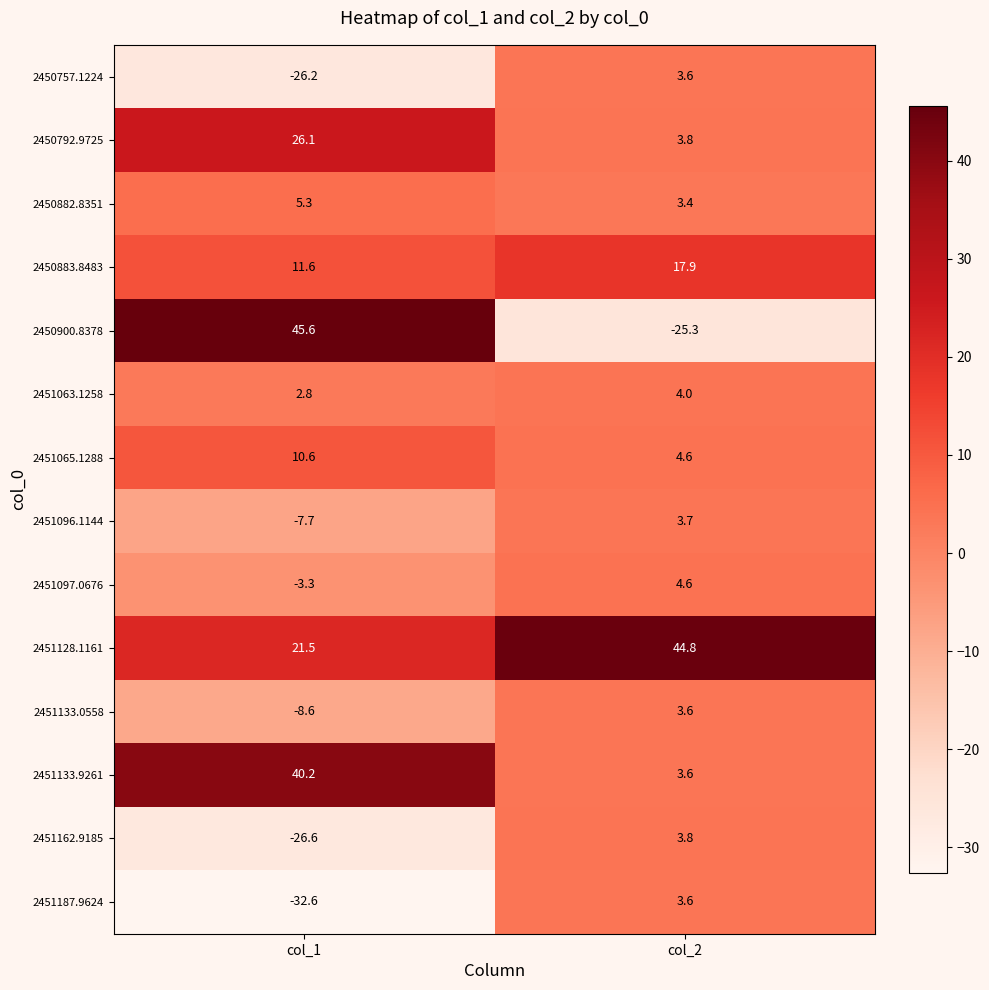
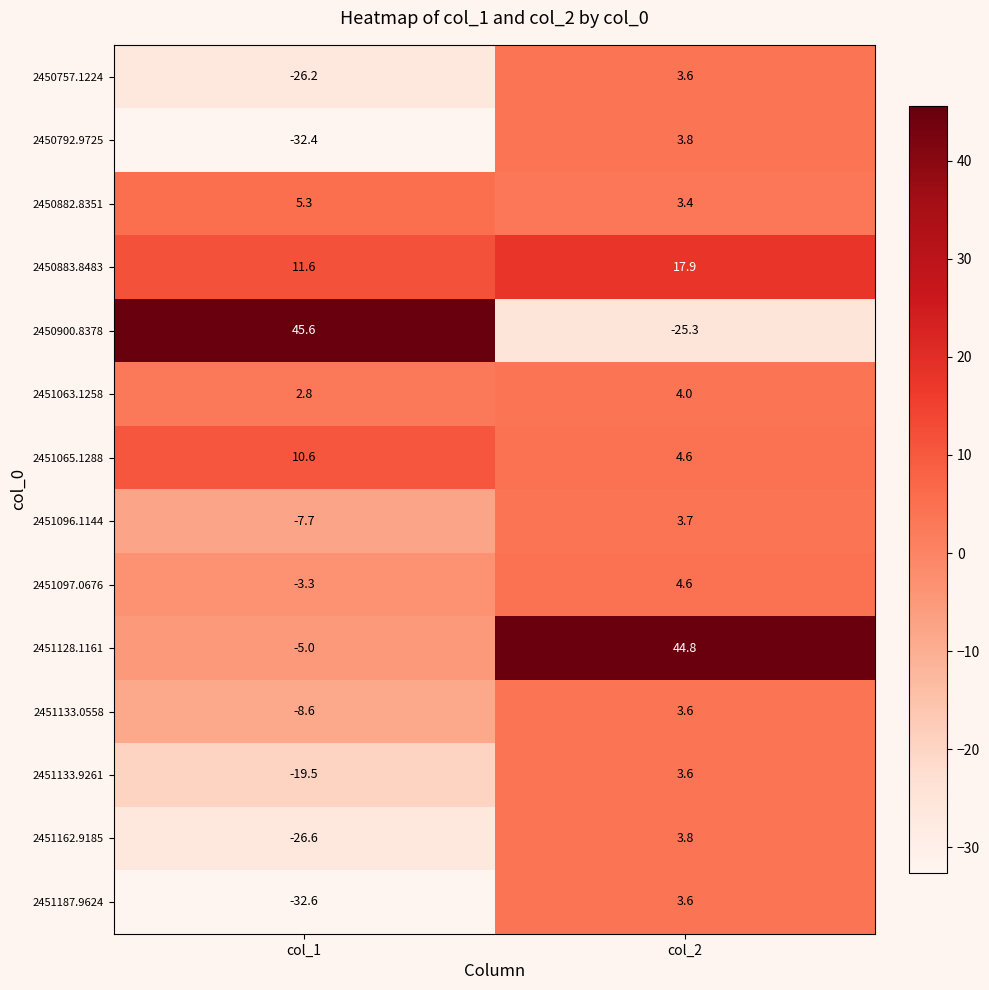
2450792.9725, col_1: 26.1 -> -32.4
2451128.1161, col_1: 21.5 -> -5.0
2451133.9261, col_1: 40.2 -> -19.5
